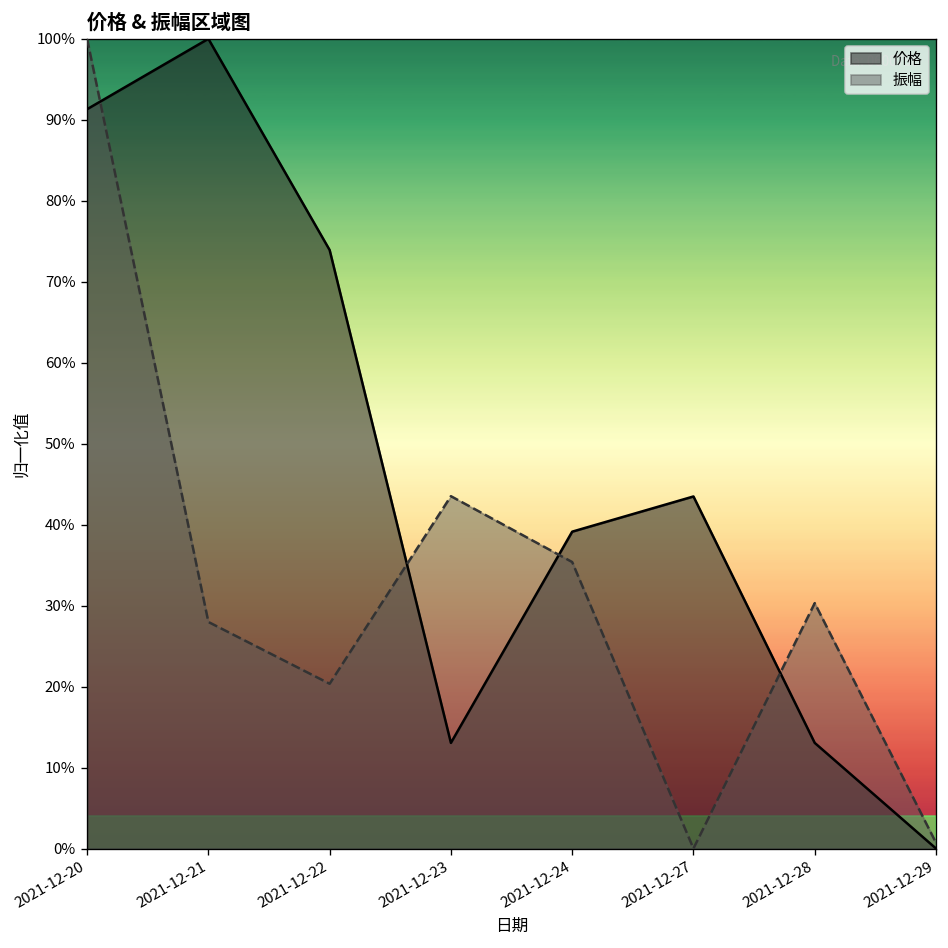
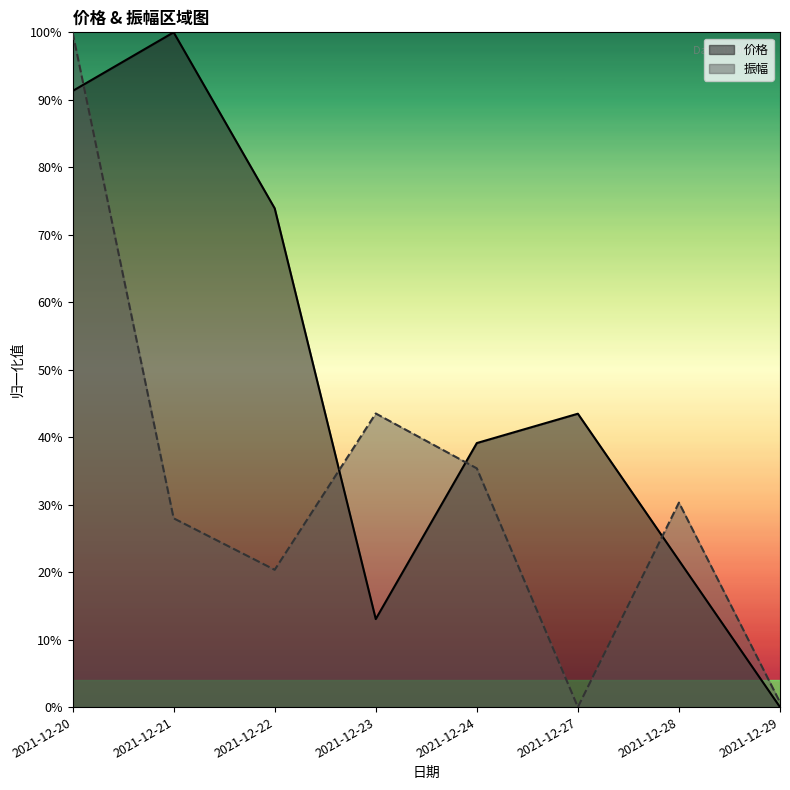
价格, 2021-12-28: 13% -> 22%
